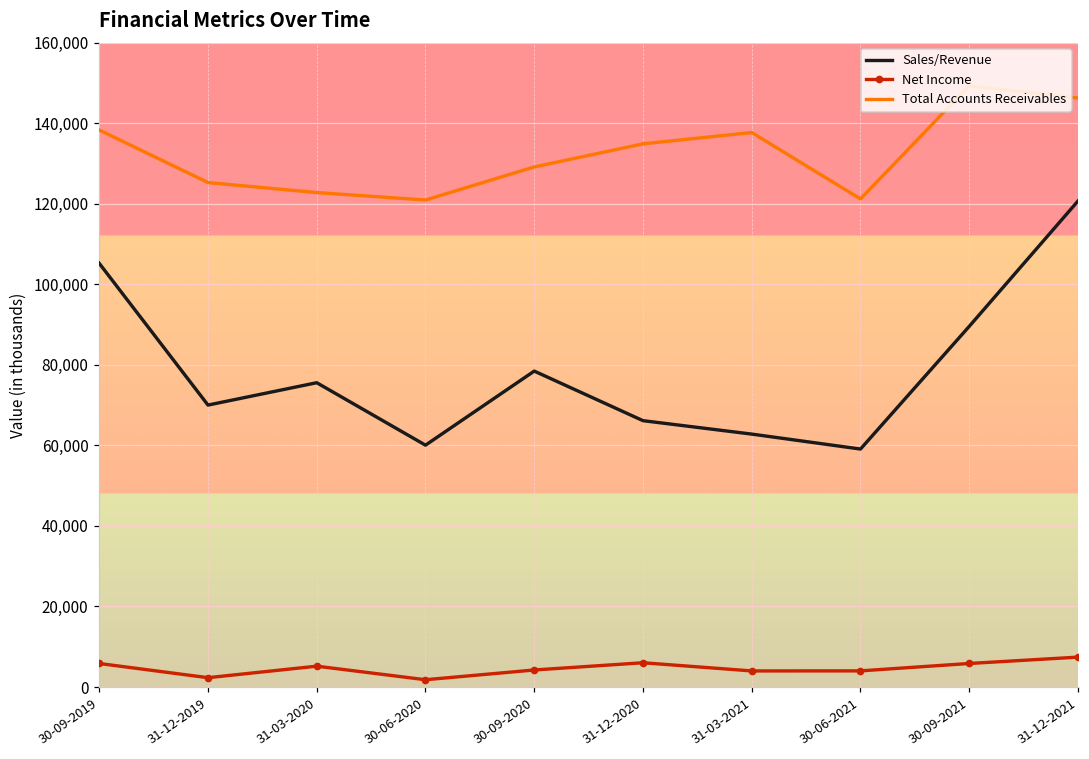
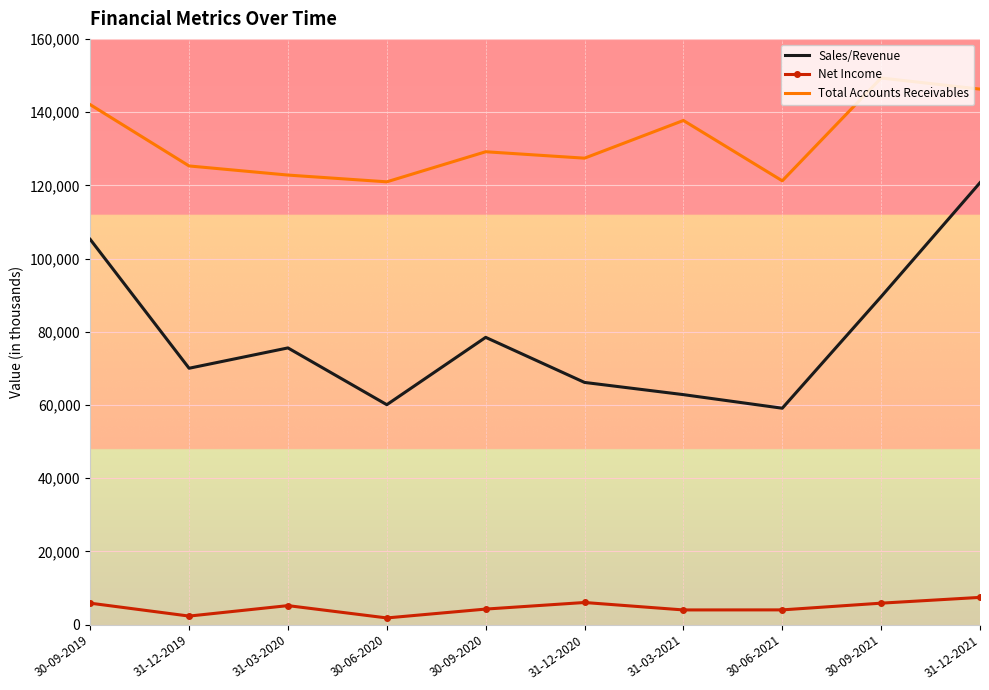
Total Accounts Receivables, 30-09-2019: 138,000 -> 142,000
Total Accounts Receivables, 31-12-2020: 135,000 -> 127,000
